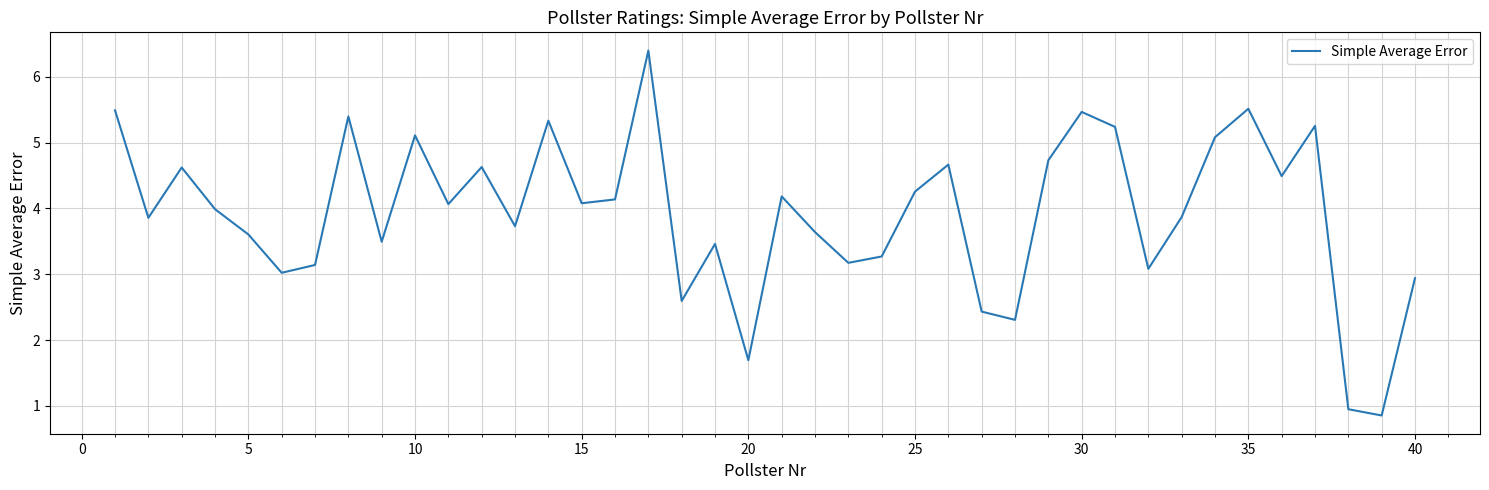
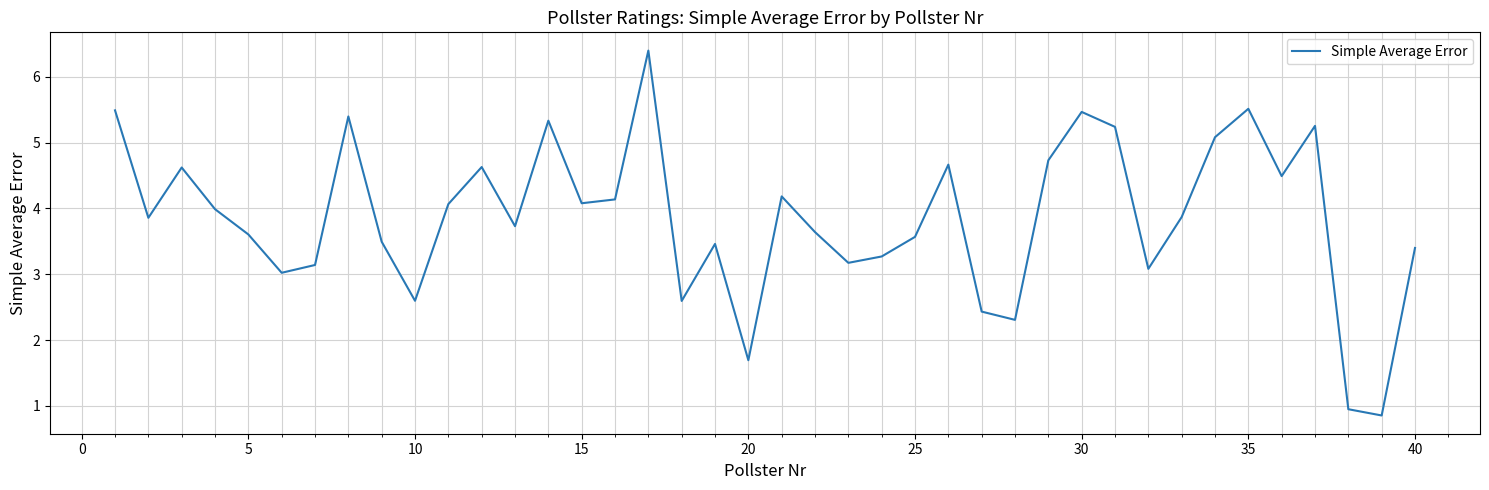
10: 5.1 -> 2.6
25: 4.3 -> 3.6
40: 2.9 -> 3.4
